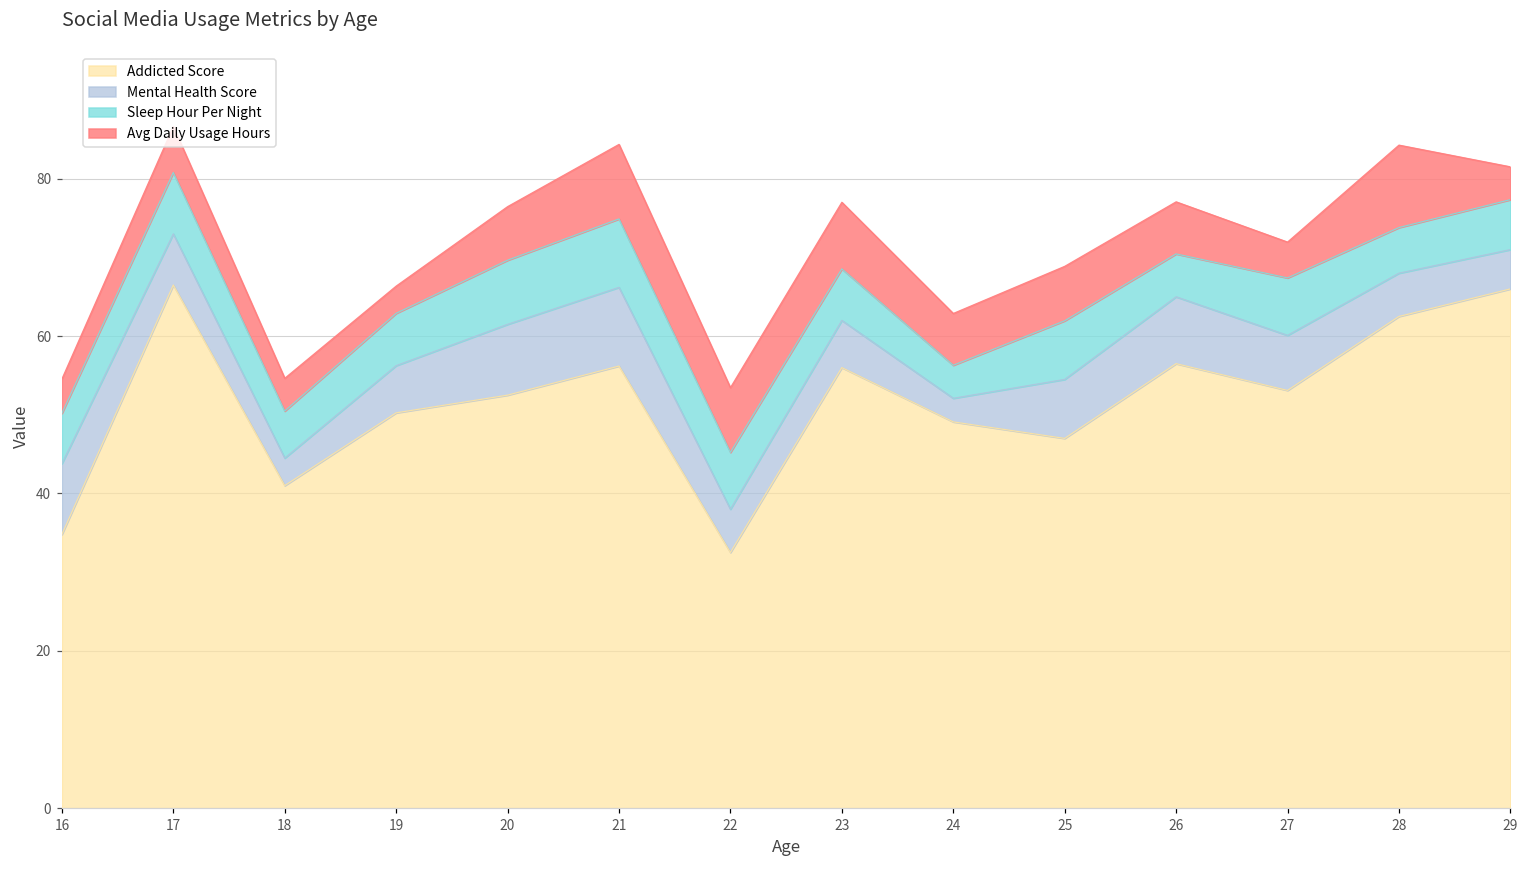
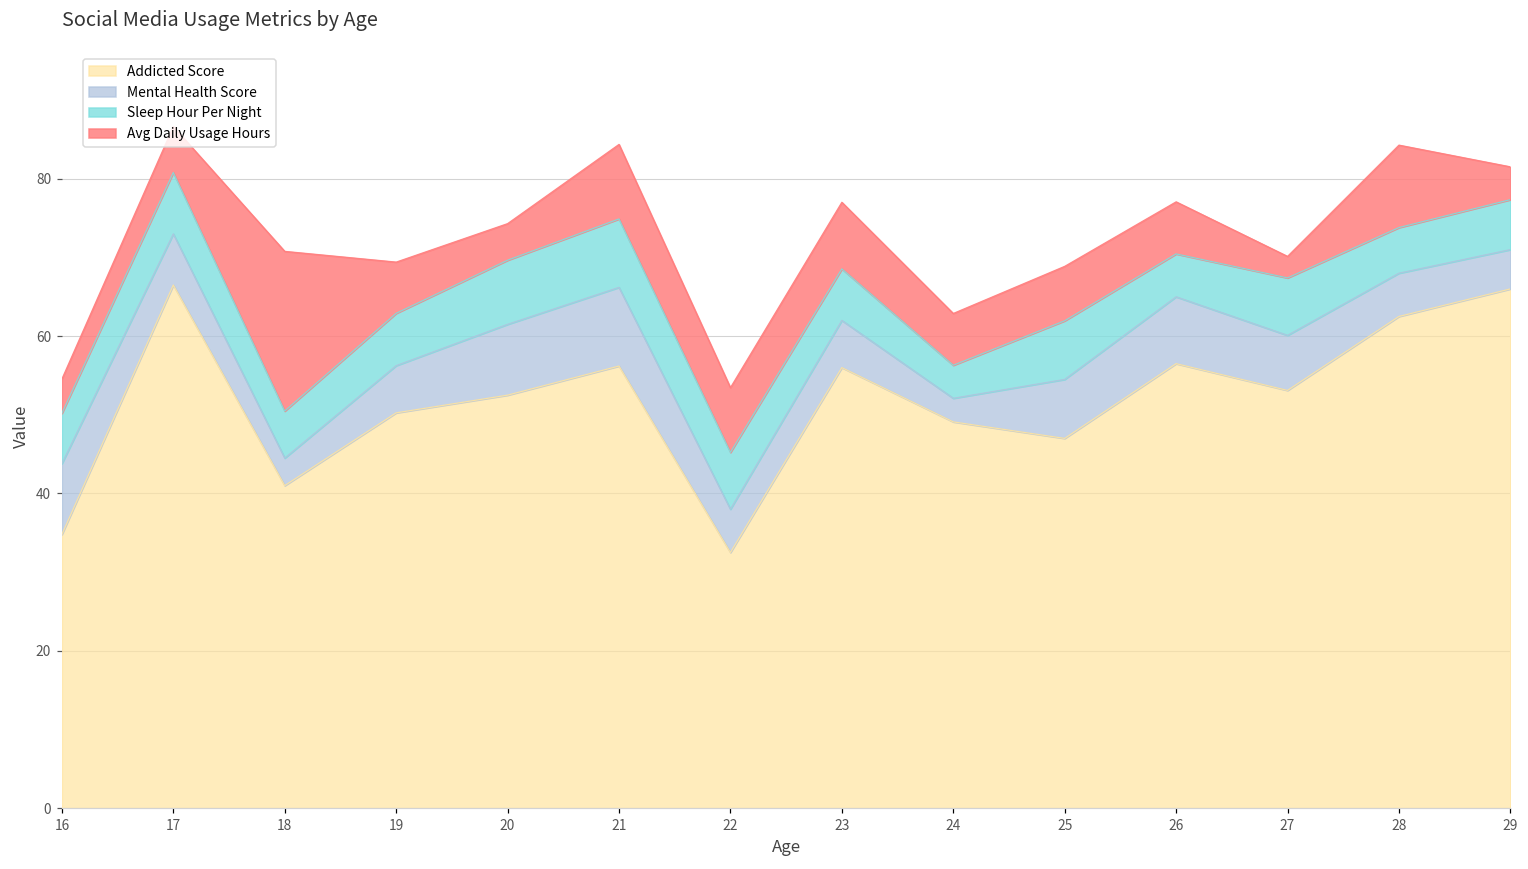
Avg Daily Usage Hours, 18: 4 -> 20
Avg Daily Usage Hours, 19: 3 -> 7
Avg Daily Usage Hours, 20: 7 -> 5
Avg Daily Usage Hours, 27: 5 -> 3
